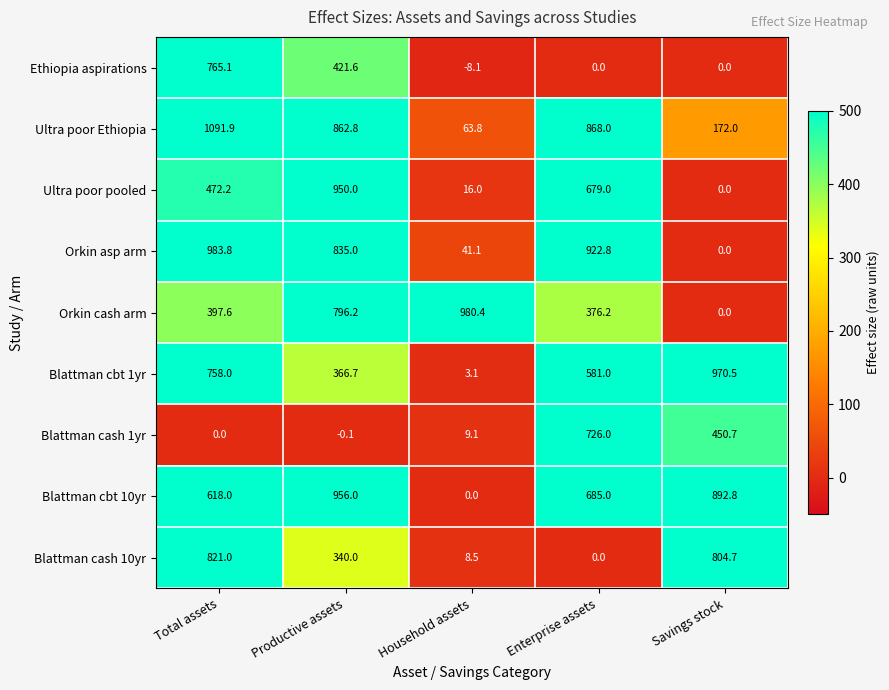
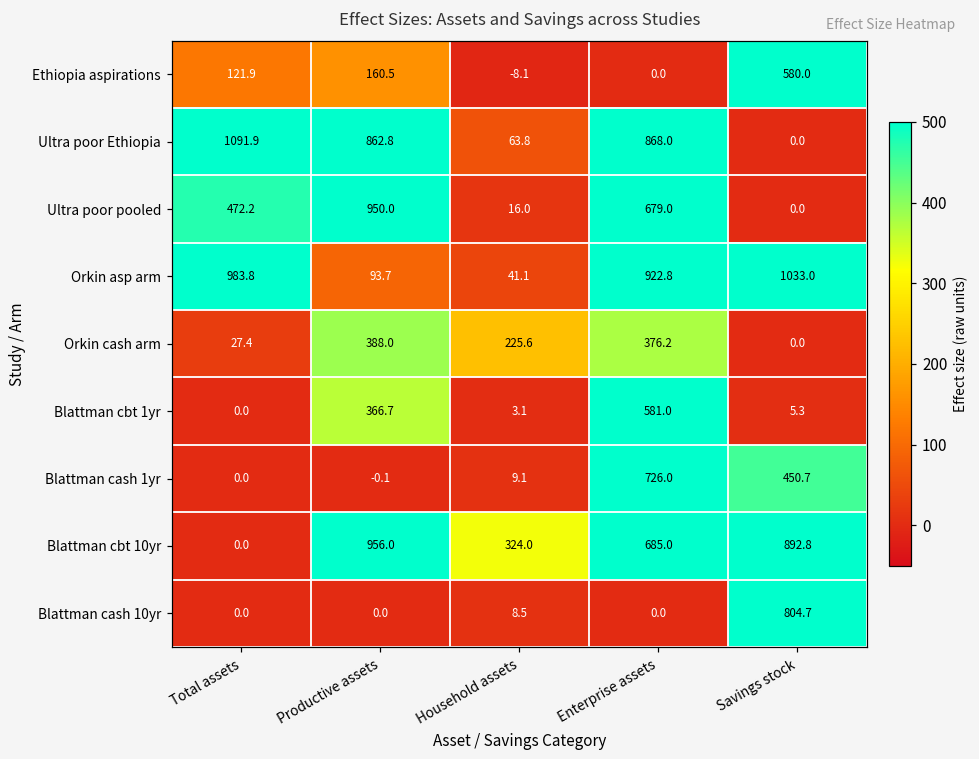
Ethiopia aspirations, Total assets: 765.1 -> 121.9
Ethiopia aspirations, Productive assets: 421.6 -> 160.5
Ethiopia aspirations, Savings stock: 0.0 -> 580.0
Ultra poor Ethiopia, Savings stock: 172.0 -> 0.0
Orkin asp arm, Productive assets: 835.0 -> 93.7
Orkin asp arm, Savings stock: 0.0 -> 1033.0
Orkin cash arm, Total assets: 397.6 -> 27.4
Orkin cash arm, Productive assets: 796.2 -> 388.0
Orkin cash arm, Household assets: 980.4 -> 225.6
Blattman cbt 1yr, Total assets: 758.0 -> 0.0
Blattman cbt 1yr, Savings stock: 970.5 -> 5.3
Blattman cbt 10yr, Total assets: 618.0 -> 0.0
Blattman cbt 10yr, Household assets: 0.0 -> 324.0
Blattman cash 10yr, Total assets: 821.0 -> 0.0
Blattman cash 10yr, Productive assets: 340.0 -> 0.0
